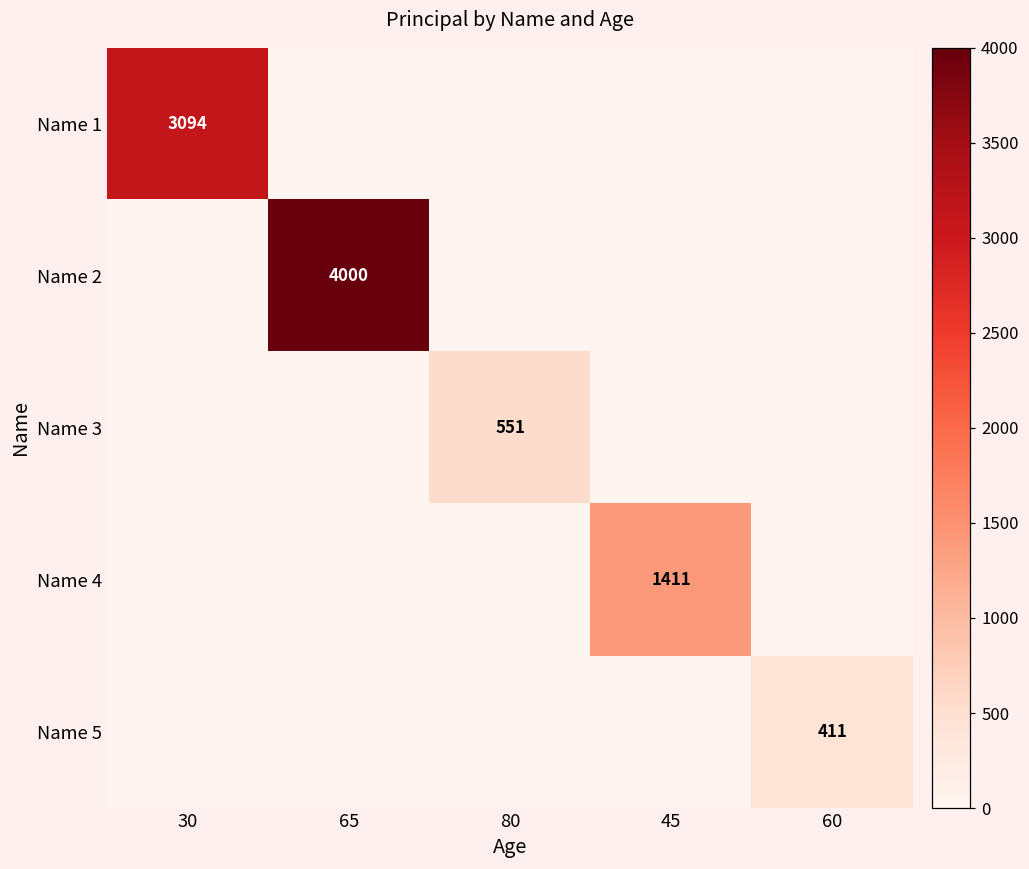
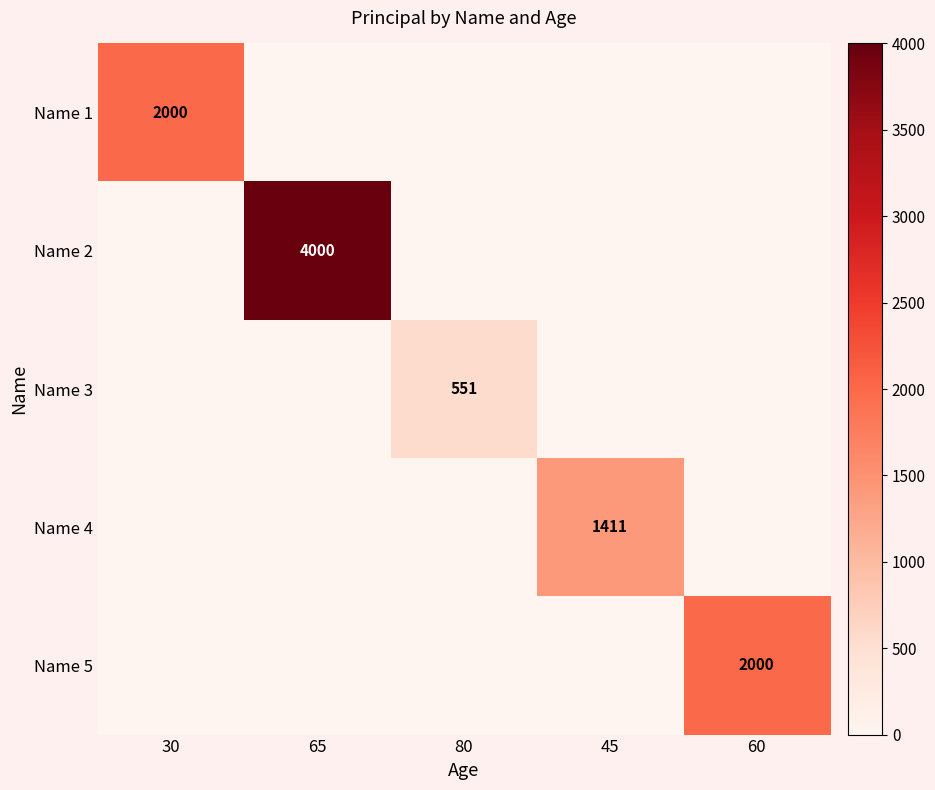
Name 1, 30: 3094 -> 2000
Name 5, 60: 411 -> 2000
